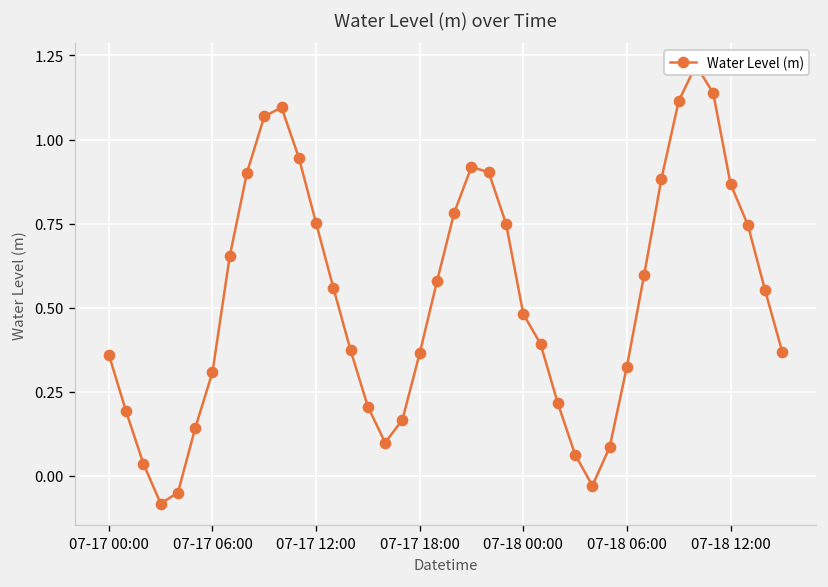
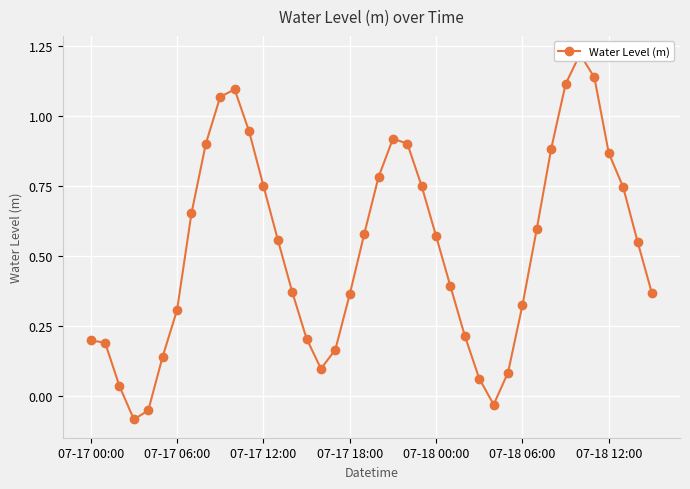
07-17 00:00: 0.36 -> 0.20
07-18 00:00: 0.48 -> 0.57
